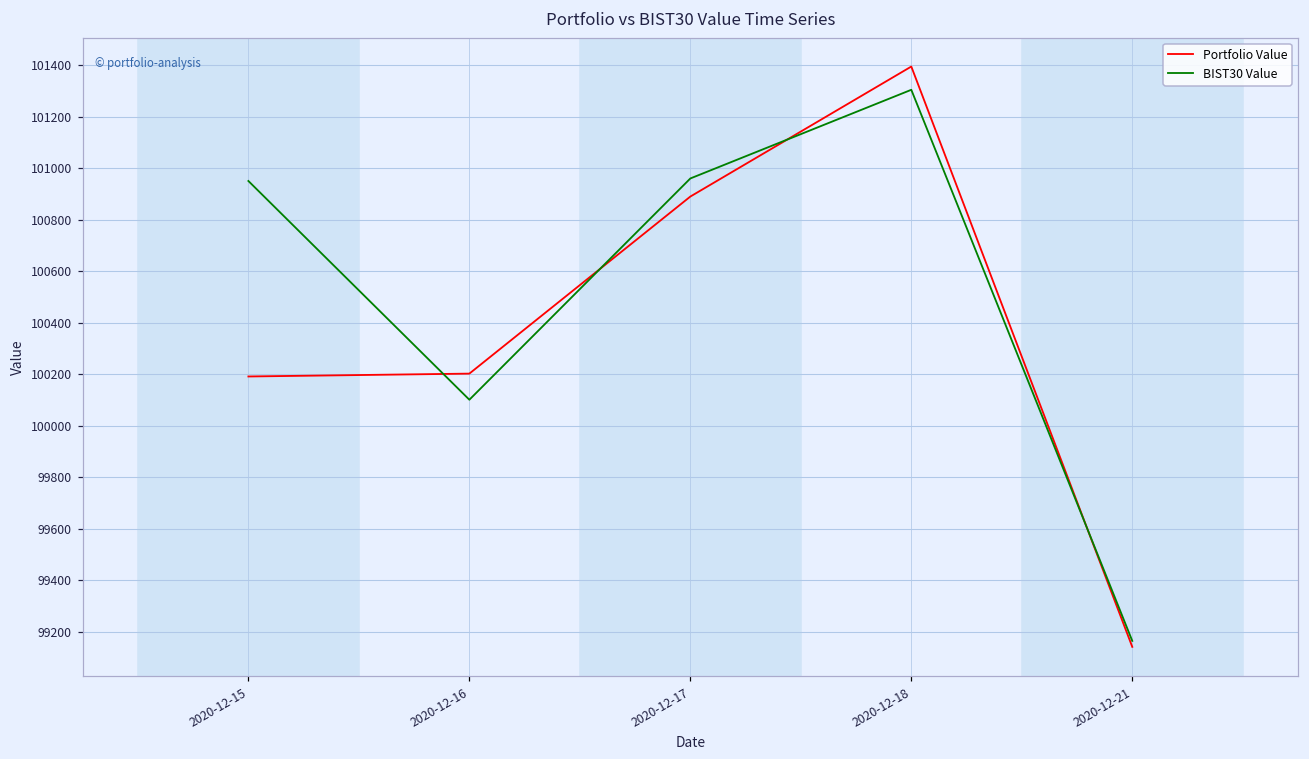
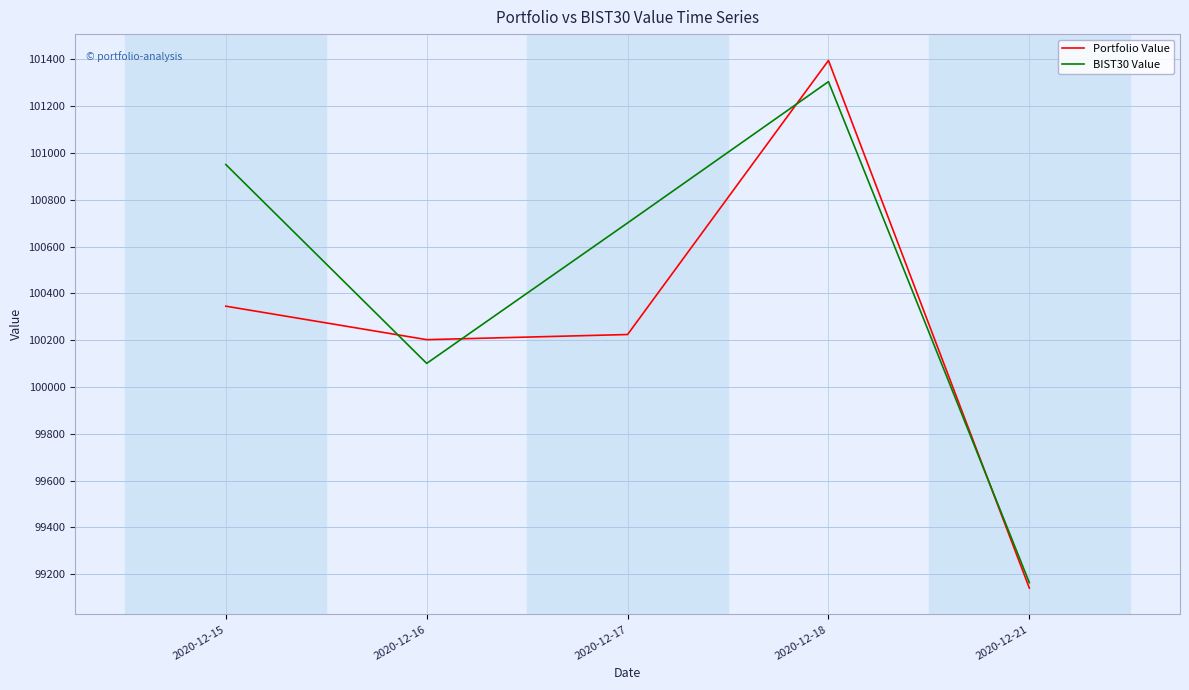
Portfolio Value, 2020-12-15: 100190 -> 100350
Portfolio Value, 2020-12-17: 100890 -> 100220
BIST30 Value, 2020-12-17: 100960 -> 100700
